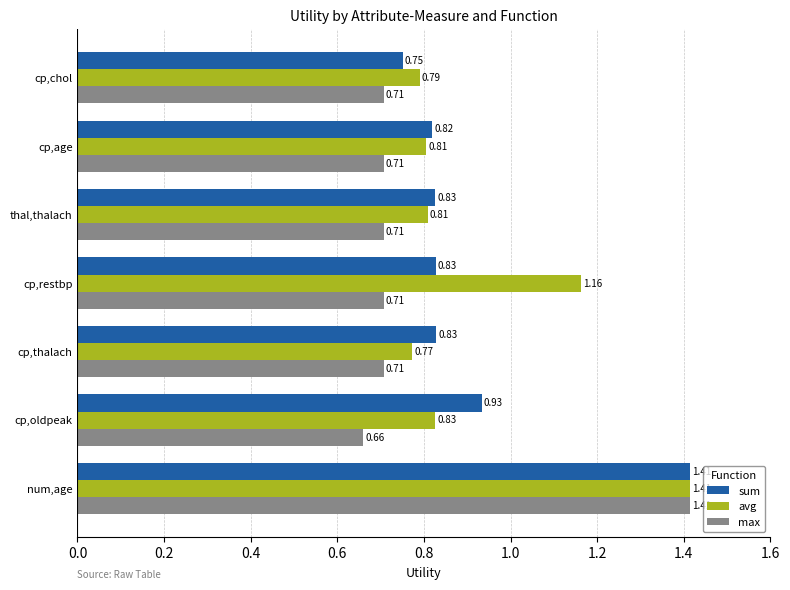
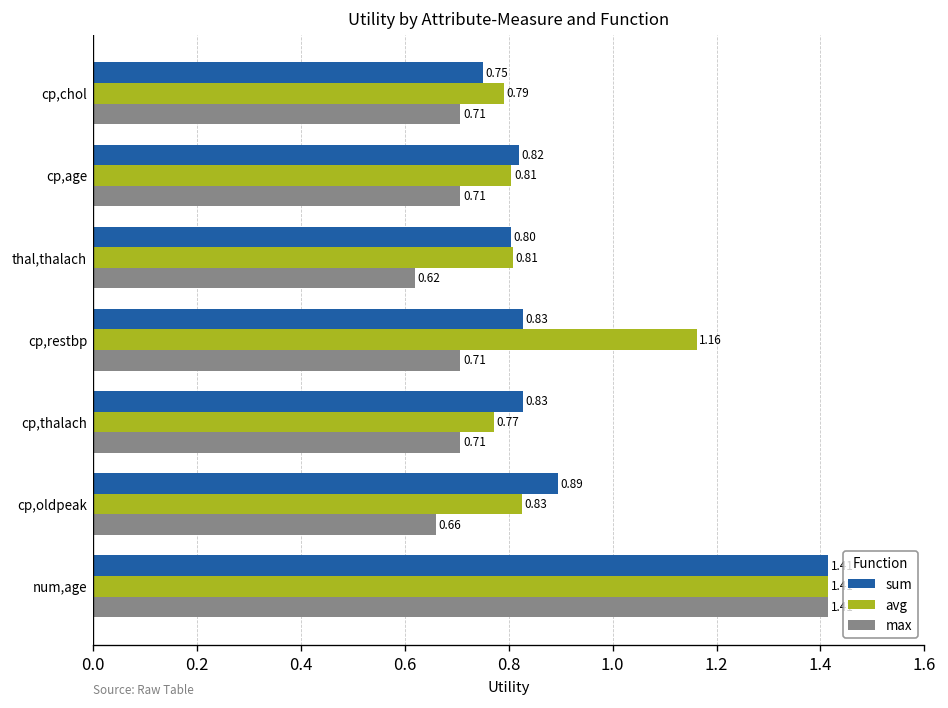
sum, thal,thalach: 0.83 -> 0.80
max, thal,thalach: 0.71 -> 0.62
sum, cp,oldpeak: 0.93 -> 0.89
